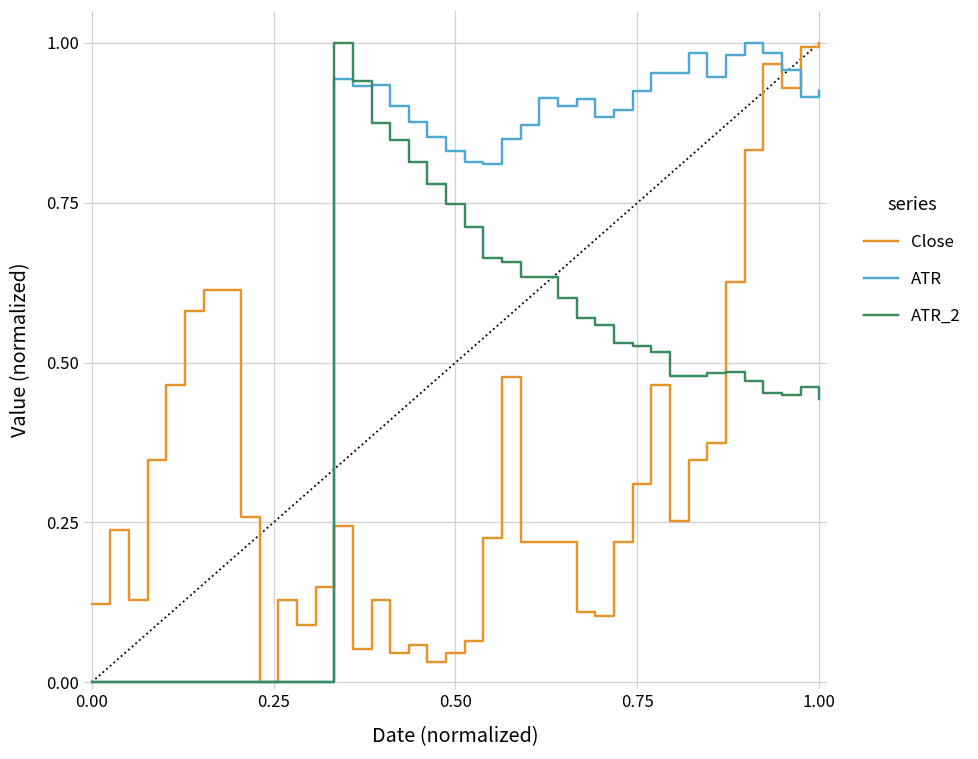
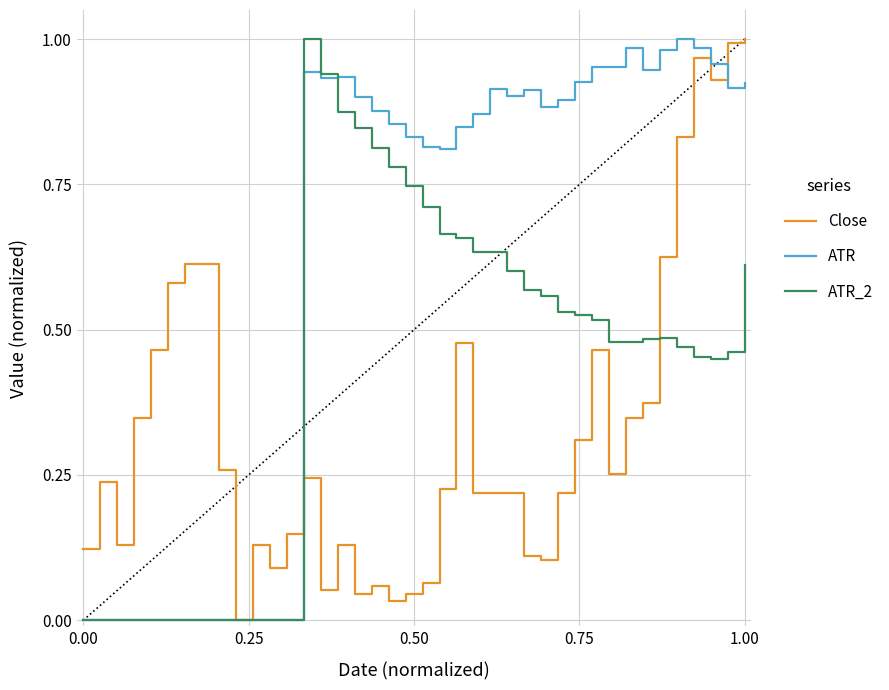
ATR_2, 1.00: 0.44 -> 0.61
